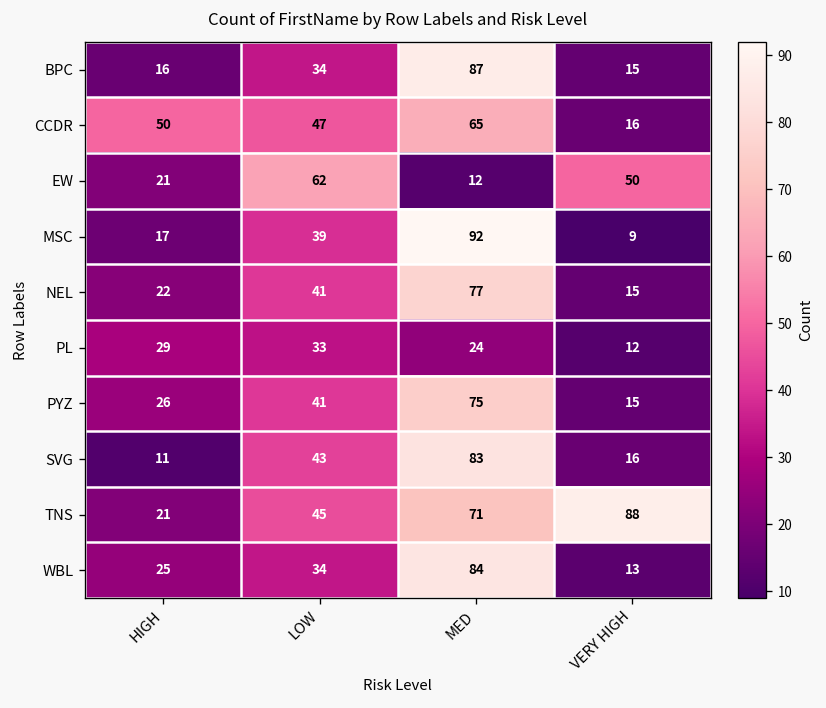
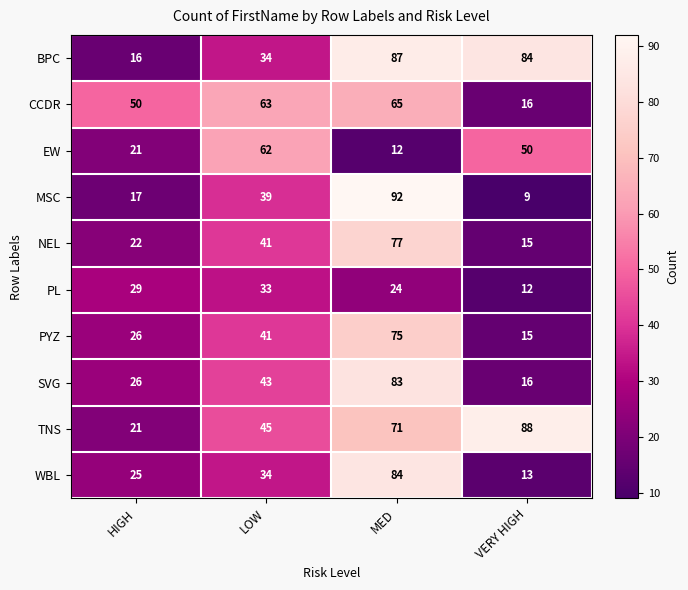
BPC, VERY HIGH: 15 -> 84
CCDR, LOW: 47 -> 63
SVG, HIGH: 11 -> 26
